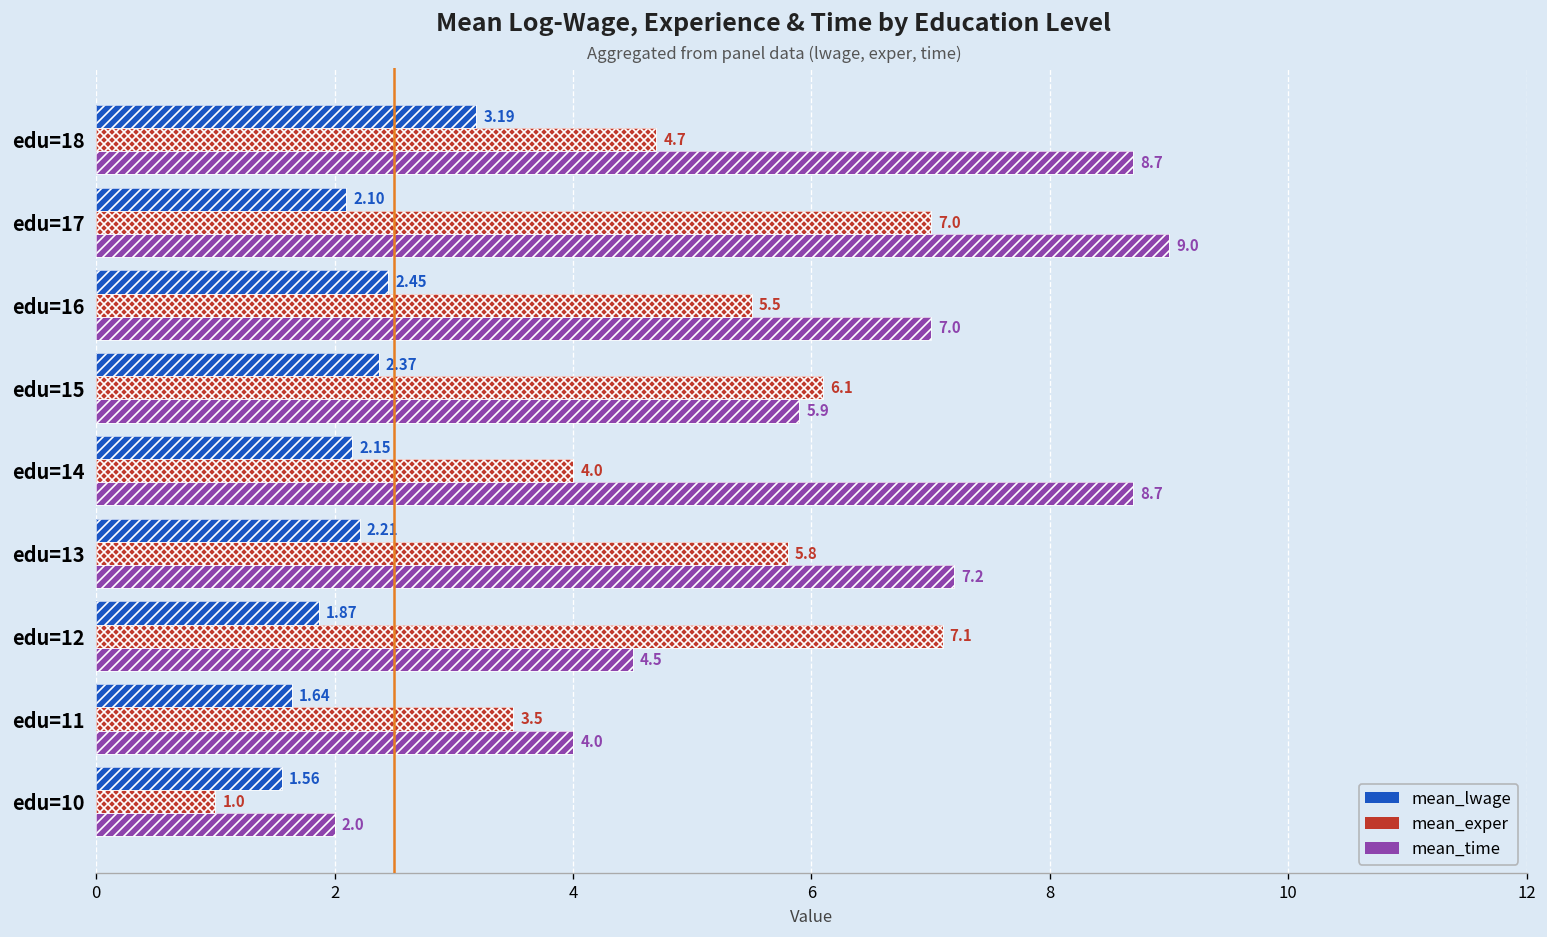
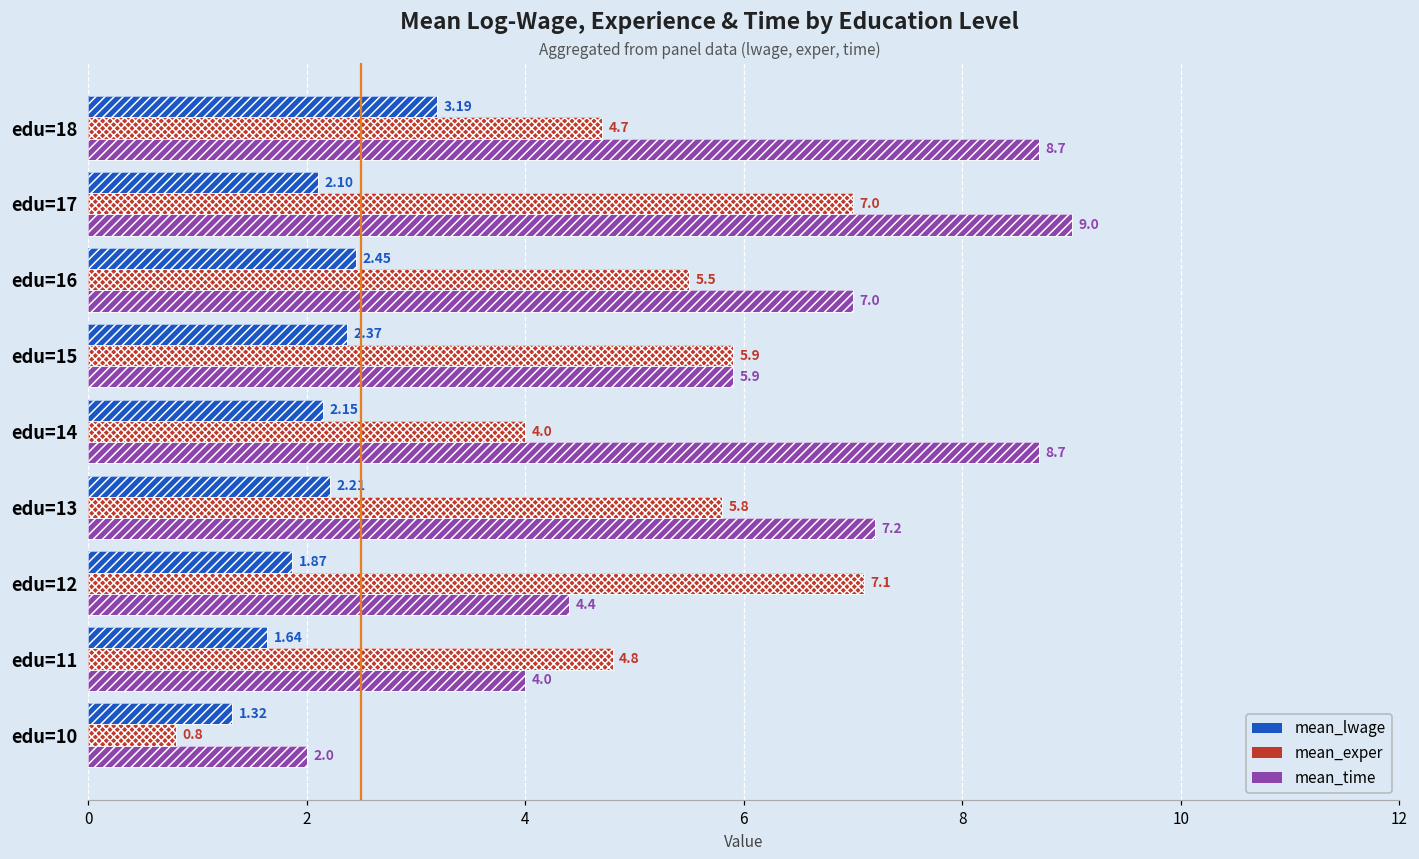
mean_exper, edu=15: 6.1 -> 5.9
mean_time, edu=12: 4.5 -> 4.4
mean_exper, edu=11: 3.5 -> 4.8
mean_lwage, edu=10: 1.56 -> 1.32
mean_exper, edu=10: 1.0 -> 0.8
